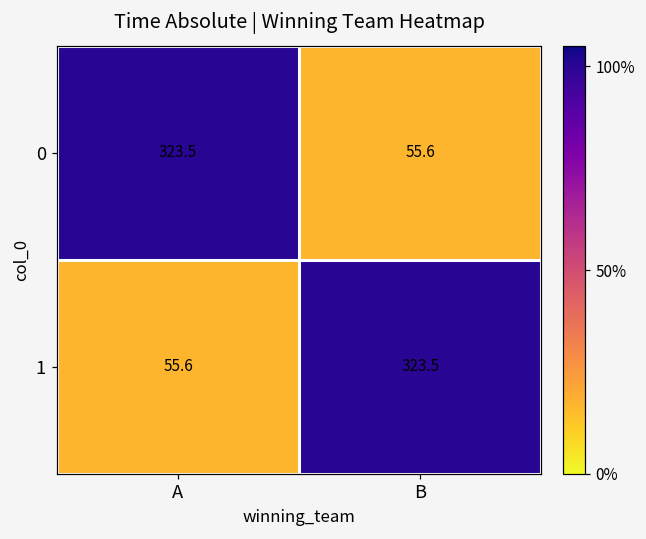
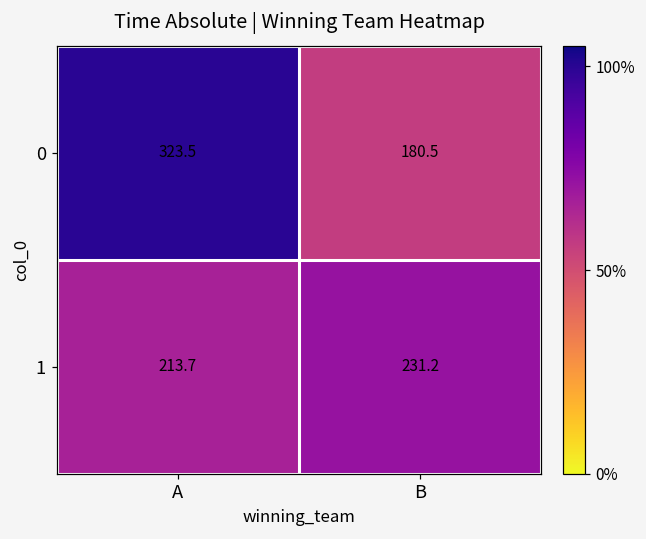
0, B: 55.6 -> 180.5
1, A: 55.6 -> 213.7
1, B: 323.5 -> 231.2
